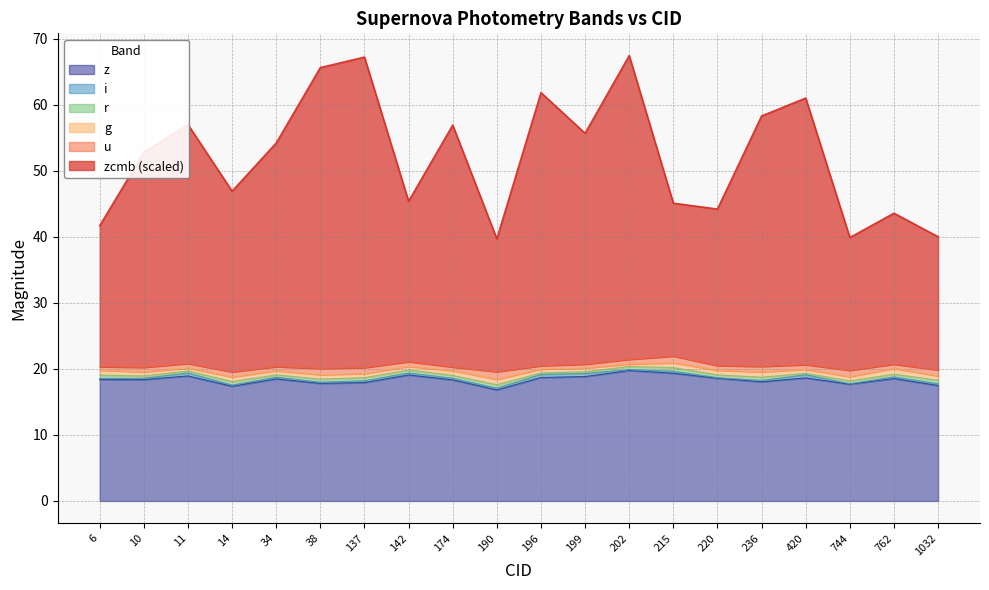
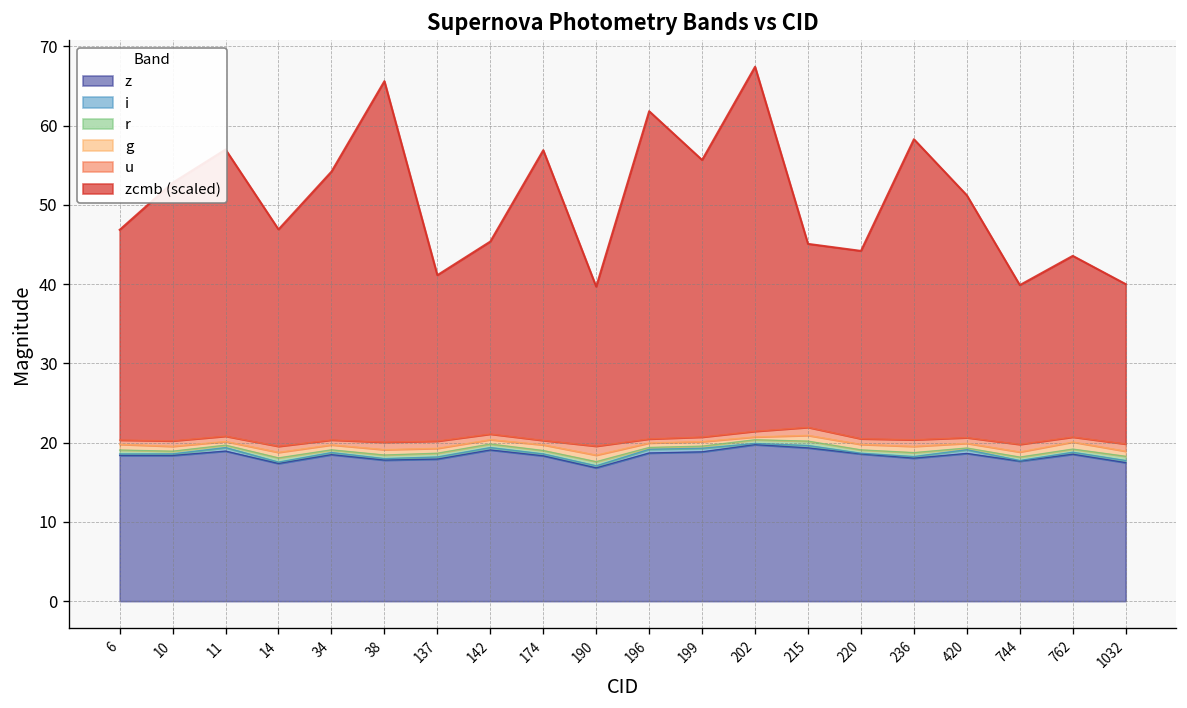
zcmb (scaled), 6: 21 -> 27
zcmb (scaled), 137: 47 -> 21
zcmb (scaled), 420: 40 -> 31
